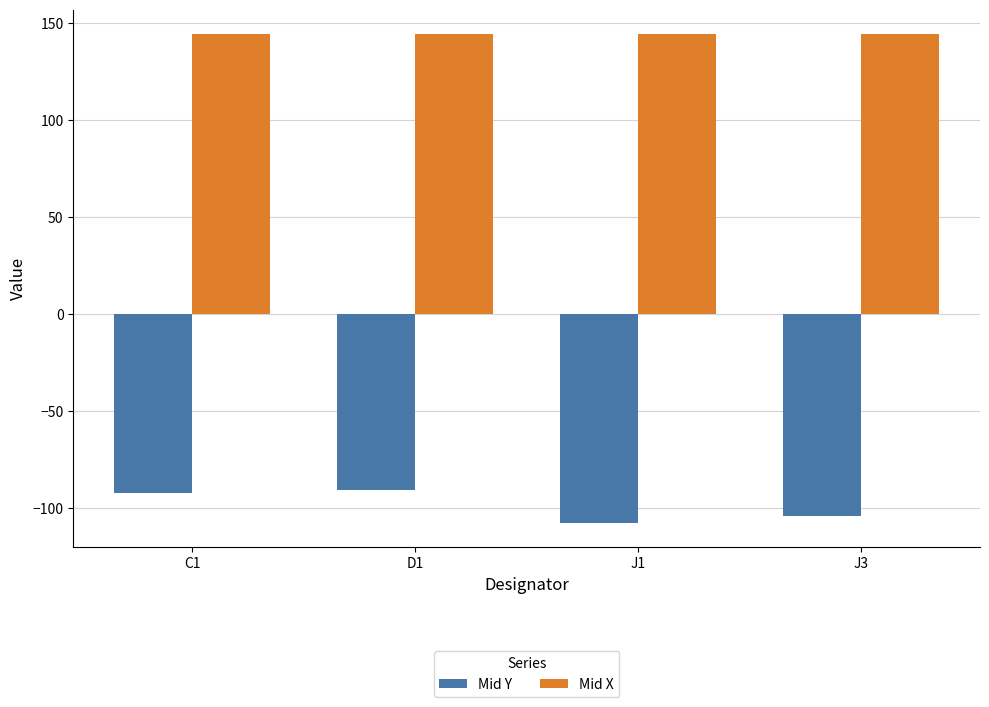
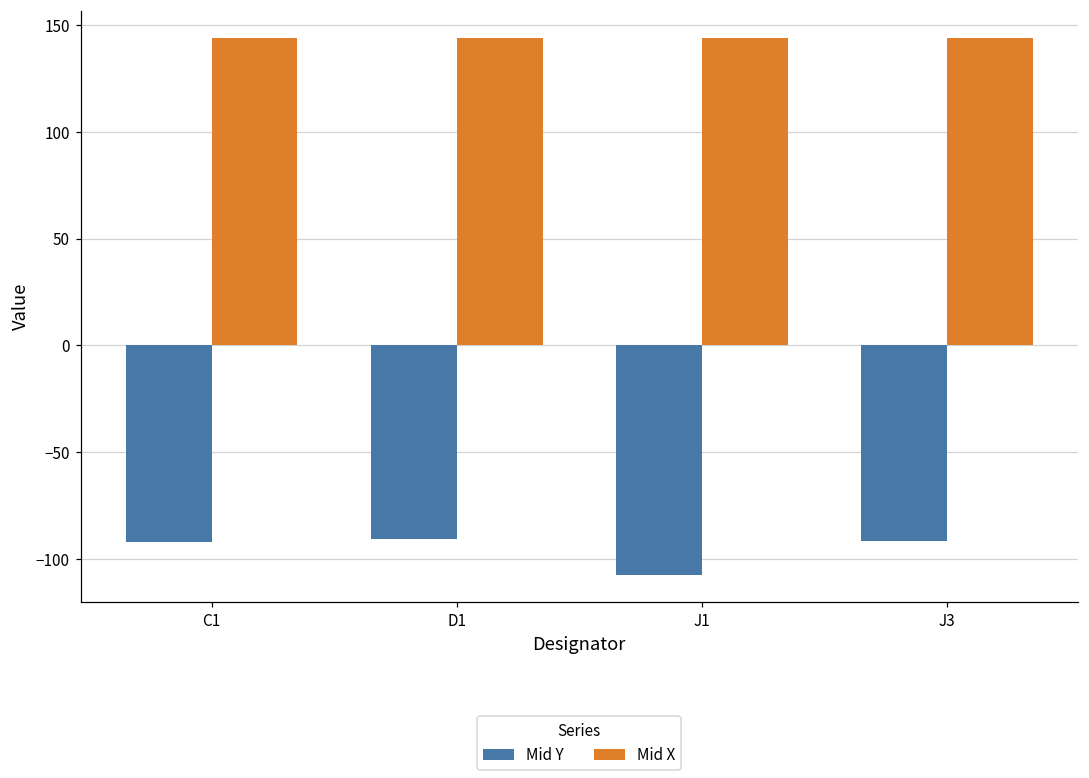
Mid Y, J3: -104 -> -92
